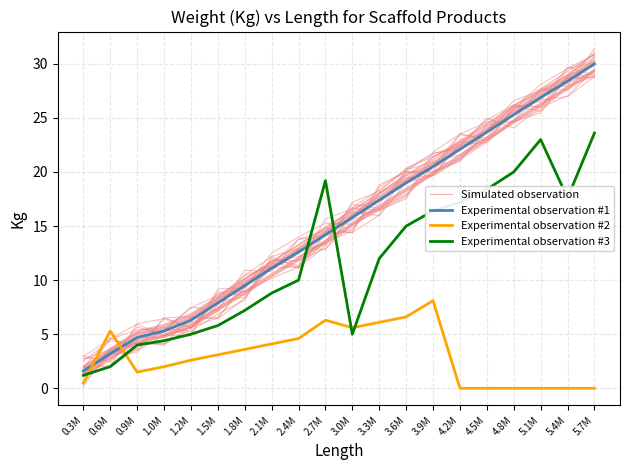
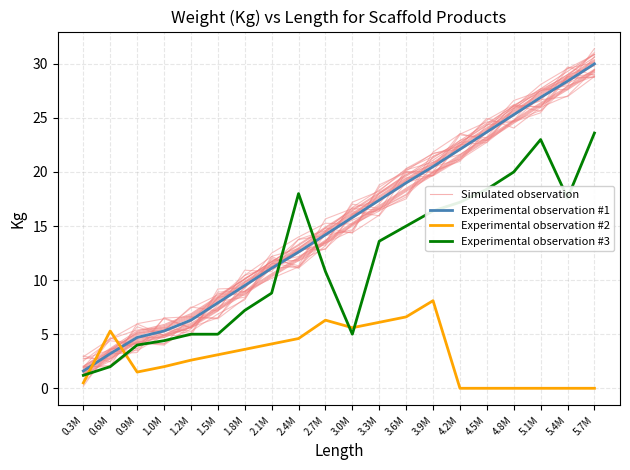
Experimental observation #3, 1.5M: 5.8 -> 5.0
Experimental observation #3, 2.4M: 10.0 -> 18.0
Experimental observation #3, 2.7M: 19.2 -> 10.8
Experimental observation #3, 3.3M: 12.0 -> 13.6
